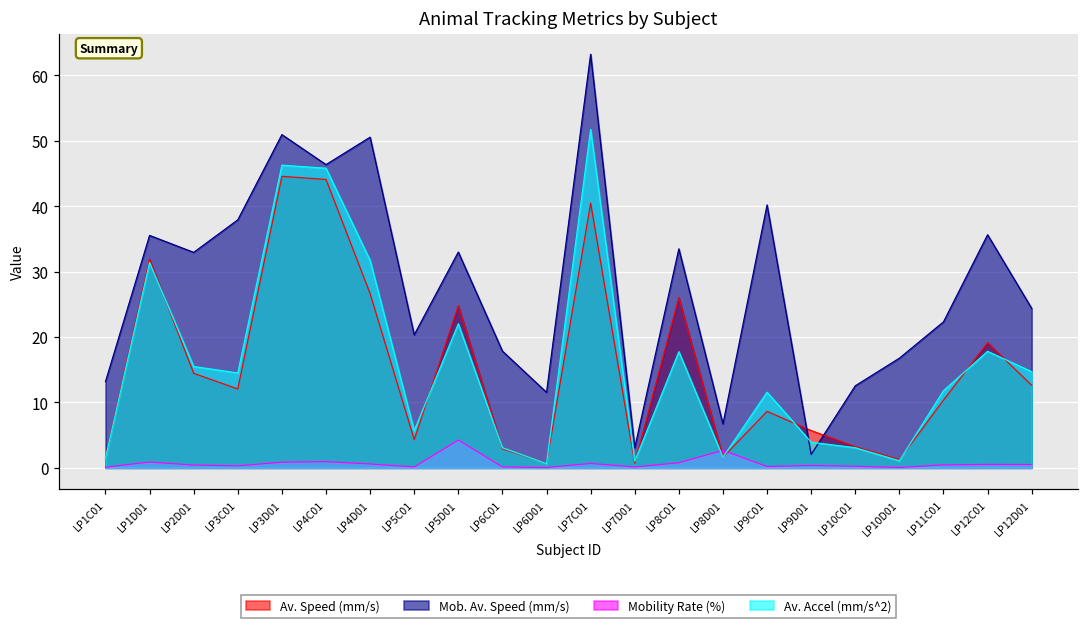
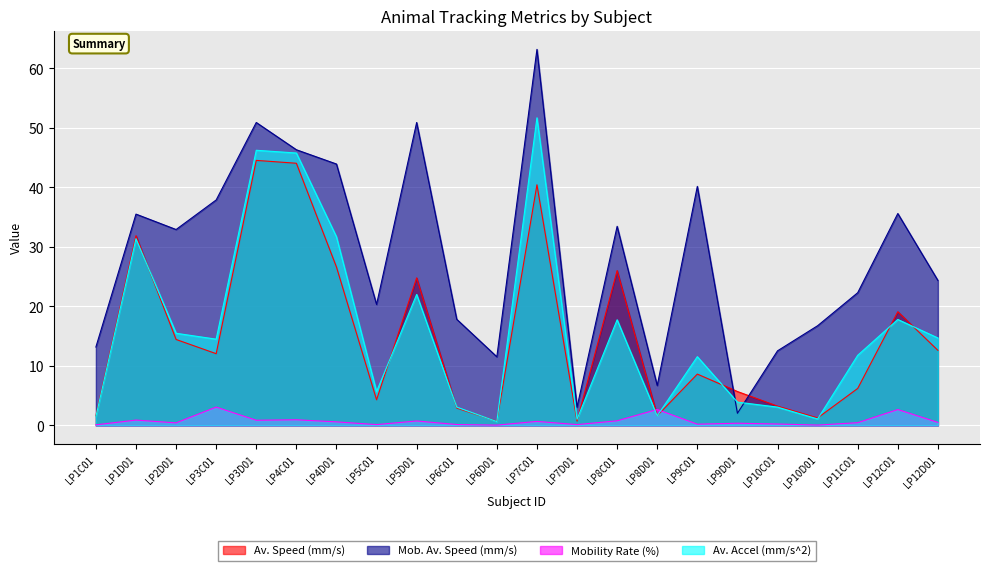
Mobility Rate (%), LP3C01: 0 -> 3
Mob. Av. Speed (mm/s), LP4D01: 51 -> 44
Mob. Av. Speed (mm/s), LP5D01: 33 -> 51
Mobility Rate (%), LP5D01: 4 -> 1
Av. Speed (mm/s), LP11C01: 10 -> 6
Mobility Rate (%), LP12C01: 1 -> 3
